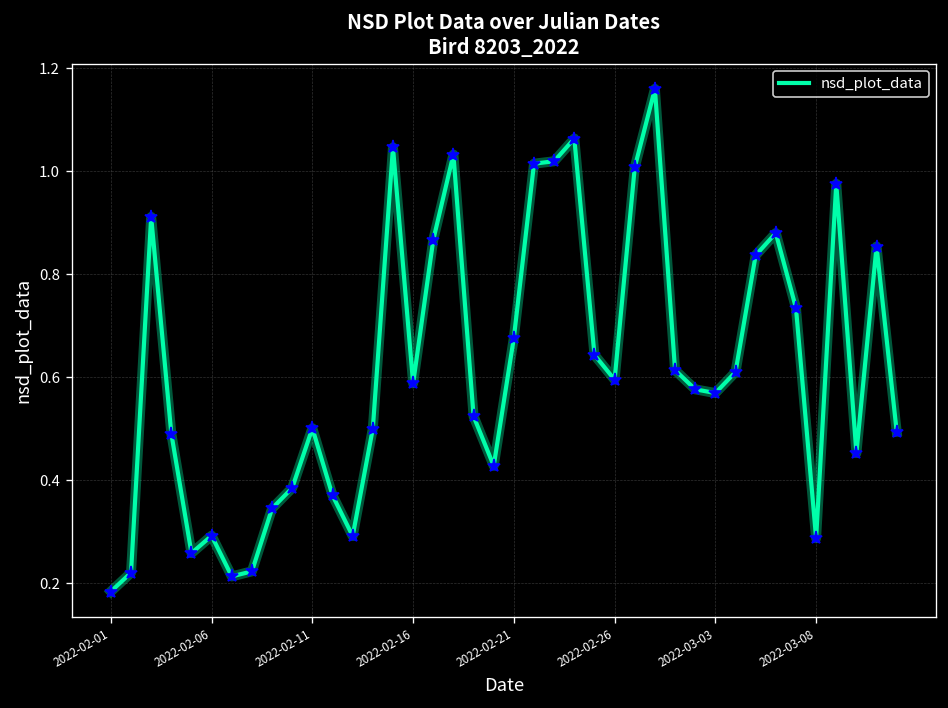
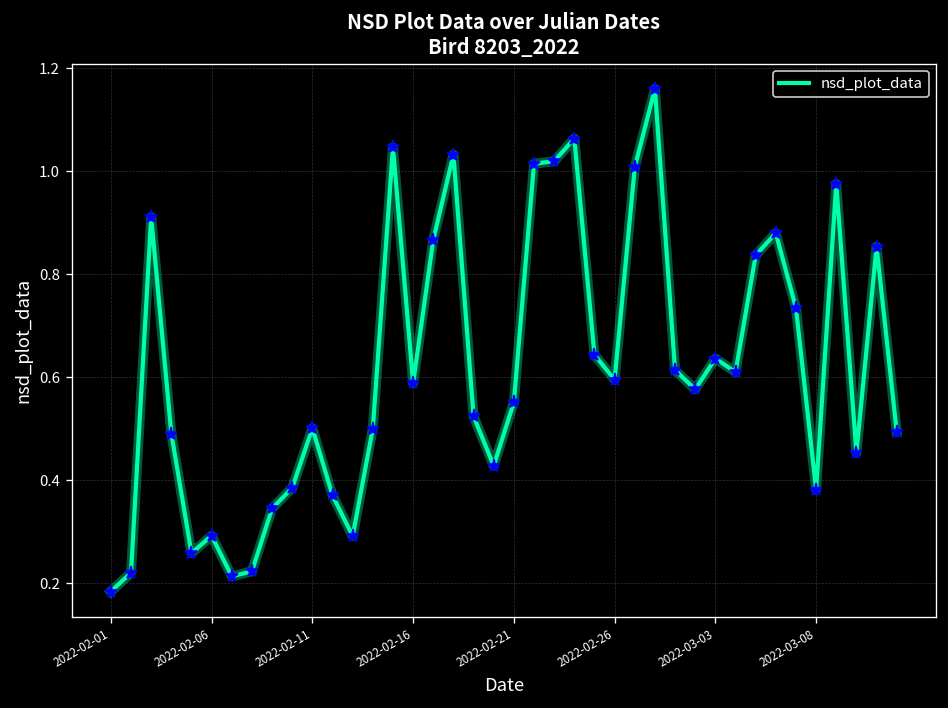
2022-02-21: 0.68 -> 0.55
2022-03-03: 0.57 -> 0.64
2022-03-08: 0.29 -> 0.38
